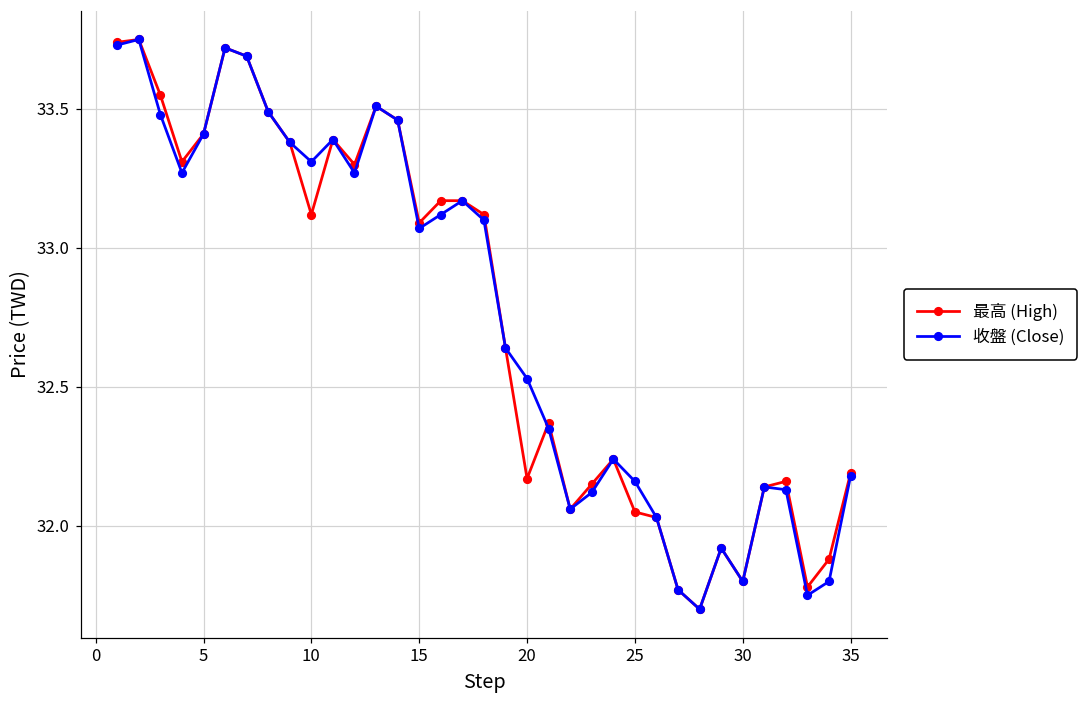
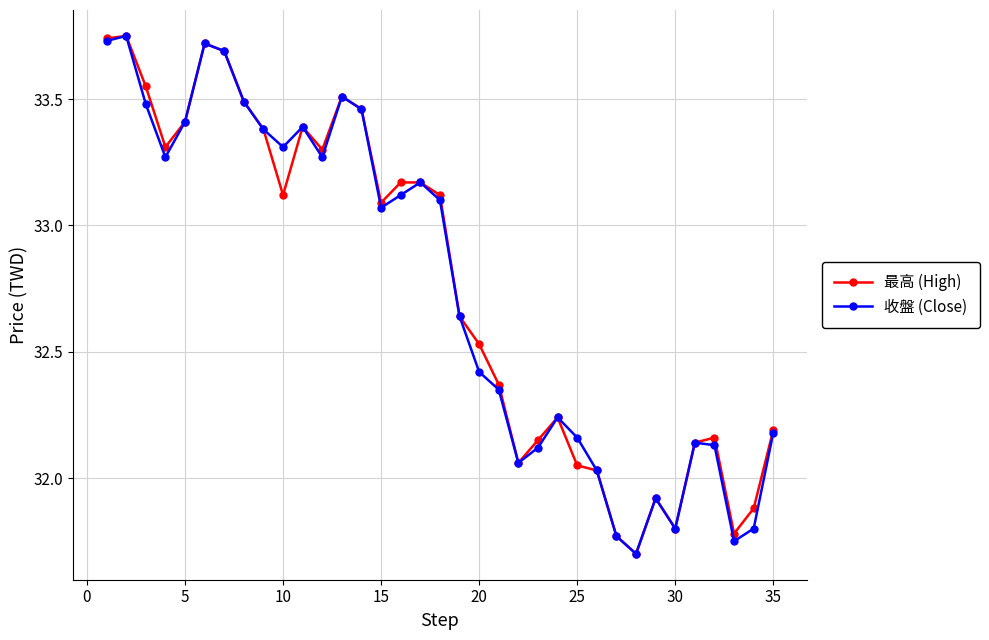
最高 (High), 20: 32.17 -> 32.53
收盤 (Close), 20: 32.53 -> 32.42
